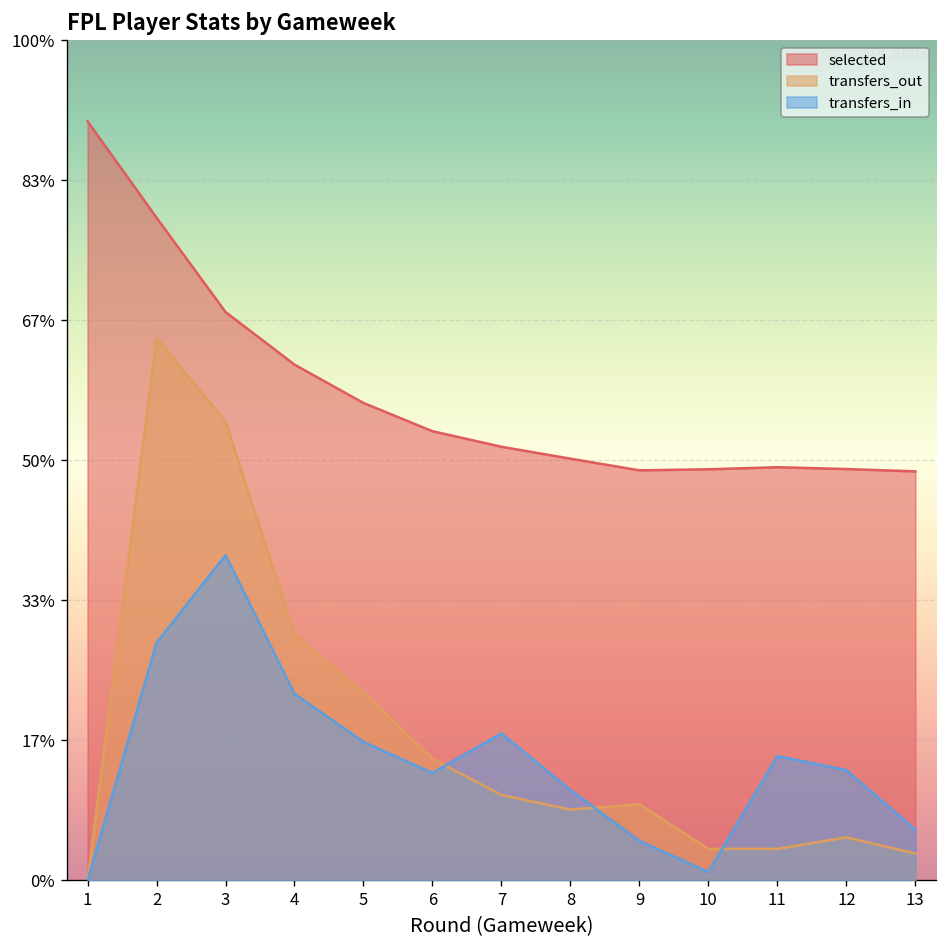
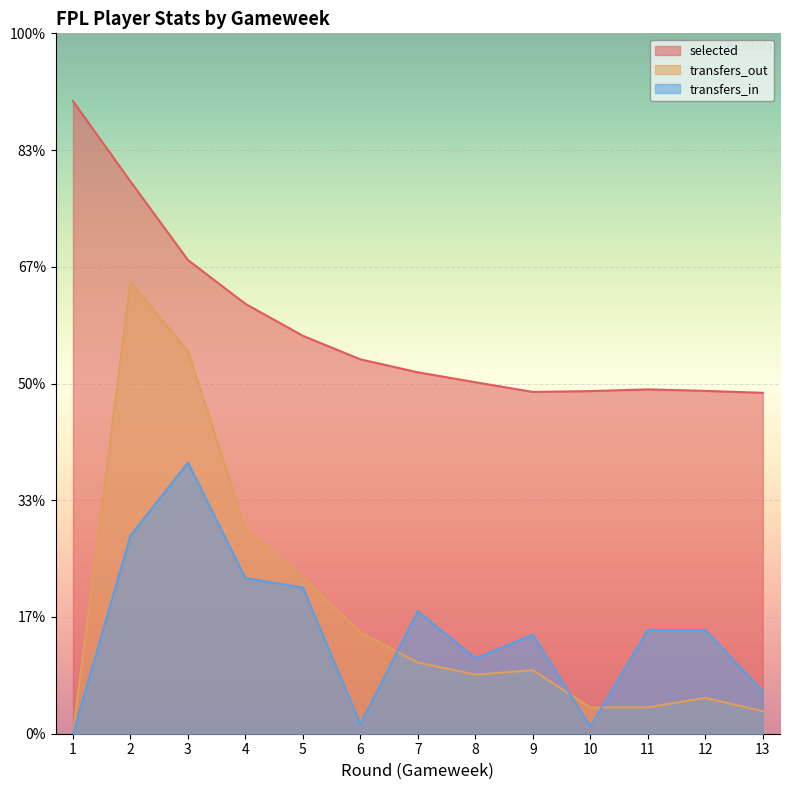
transfers_in, 5: 16% -> 21%
transfers_in, 6: 13% -> 1%
transfers_in, 9: 5% -> 14%
transfers_in, 12: 13% -> 15%
